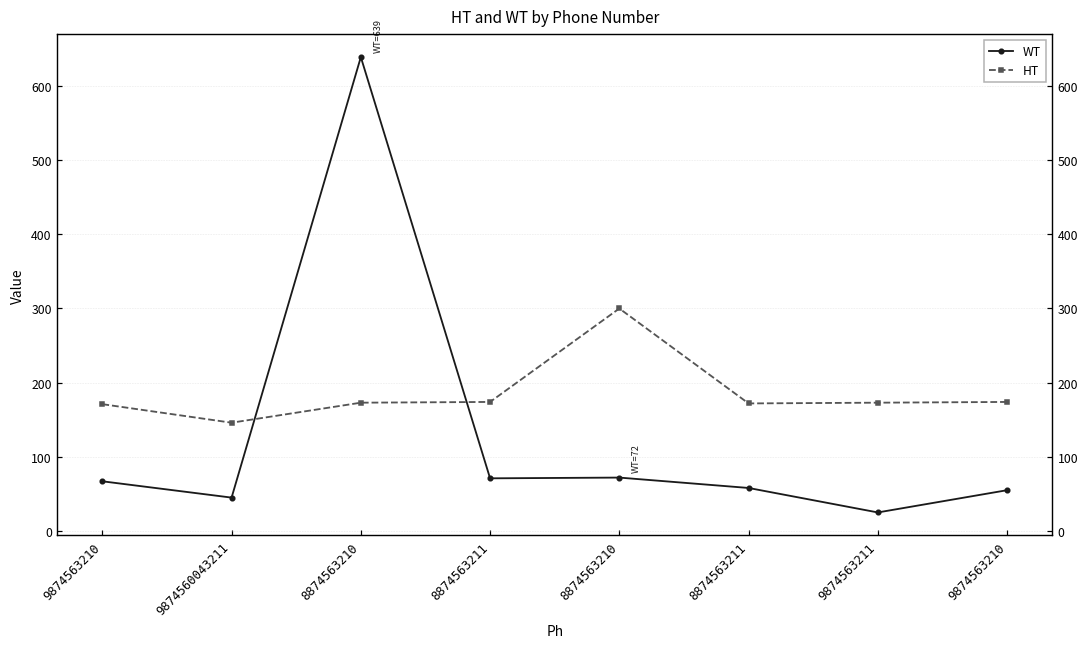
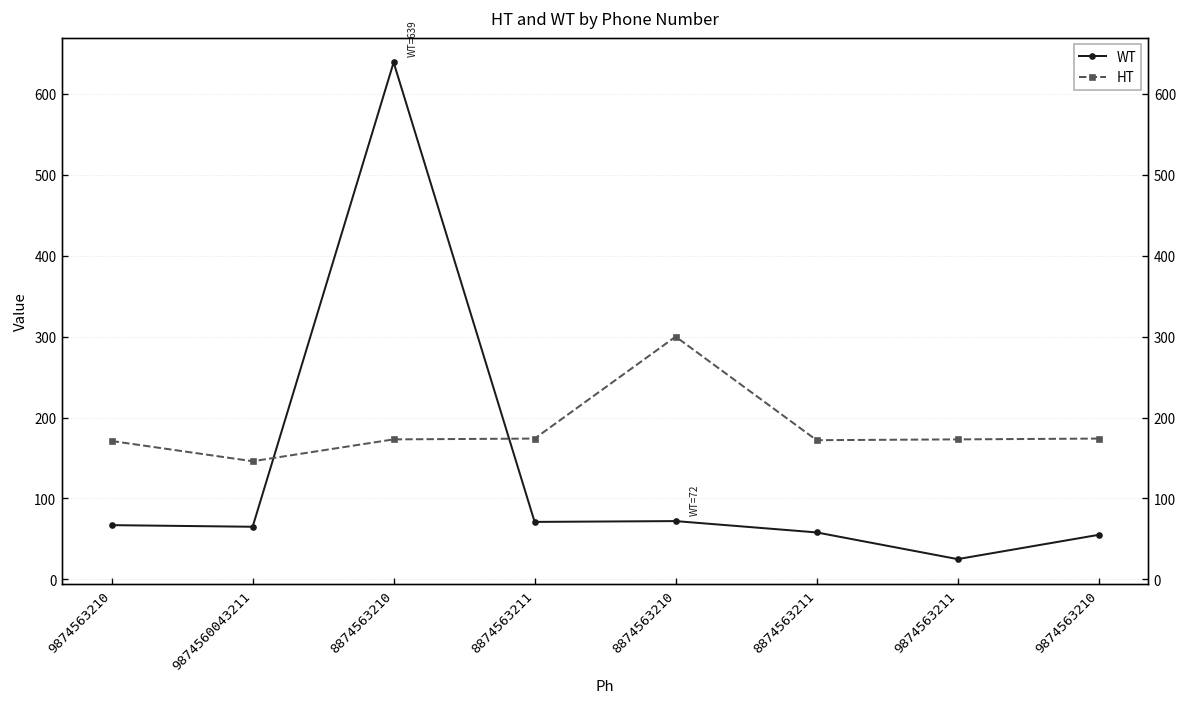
WT, 9874560043211: 50 -> 70
